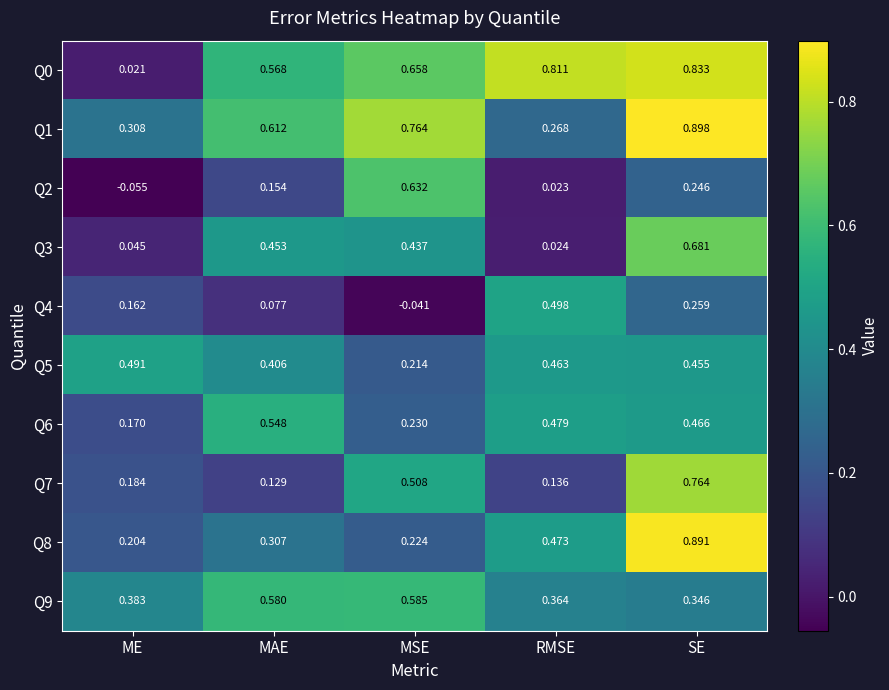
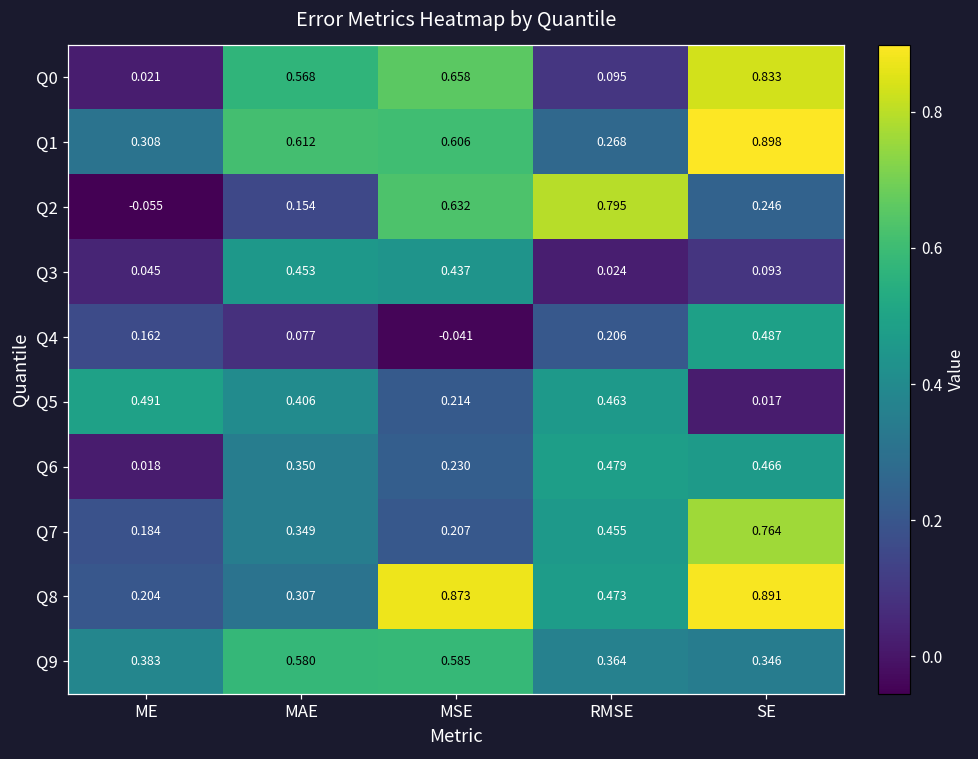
Q0, RMSE: 0.811 -> 0.095
Q1, MSE: 0.764 -> 0.606
Q2, RMSE: 0.023 -> 0.795
Q3, SE: 0.681 -> 0.093
Q4, RMSE: 0.498 -> 0.206
Q4, SE: 0.259 -> 0.487
Q5, SE: 0.455 -> 0.017
Q6, ME: 0.170 -> 0.018
Q6, MAE: 0.548 -> 0.350
Q7, MAE: 0.129 -> 0.349
Q7, MSE: 0.508 -> 0.207
Q7, RMSE: 0.136 -> 0.455
Q8, MSE: 0.224 -> 0.873
